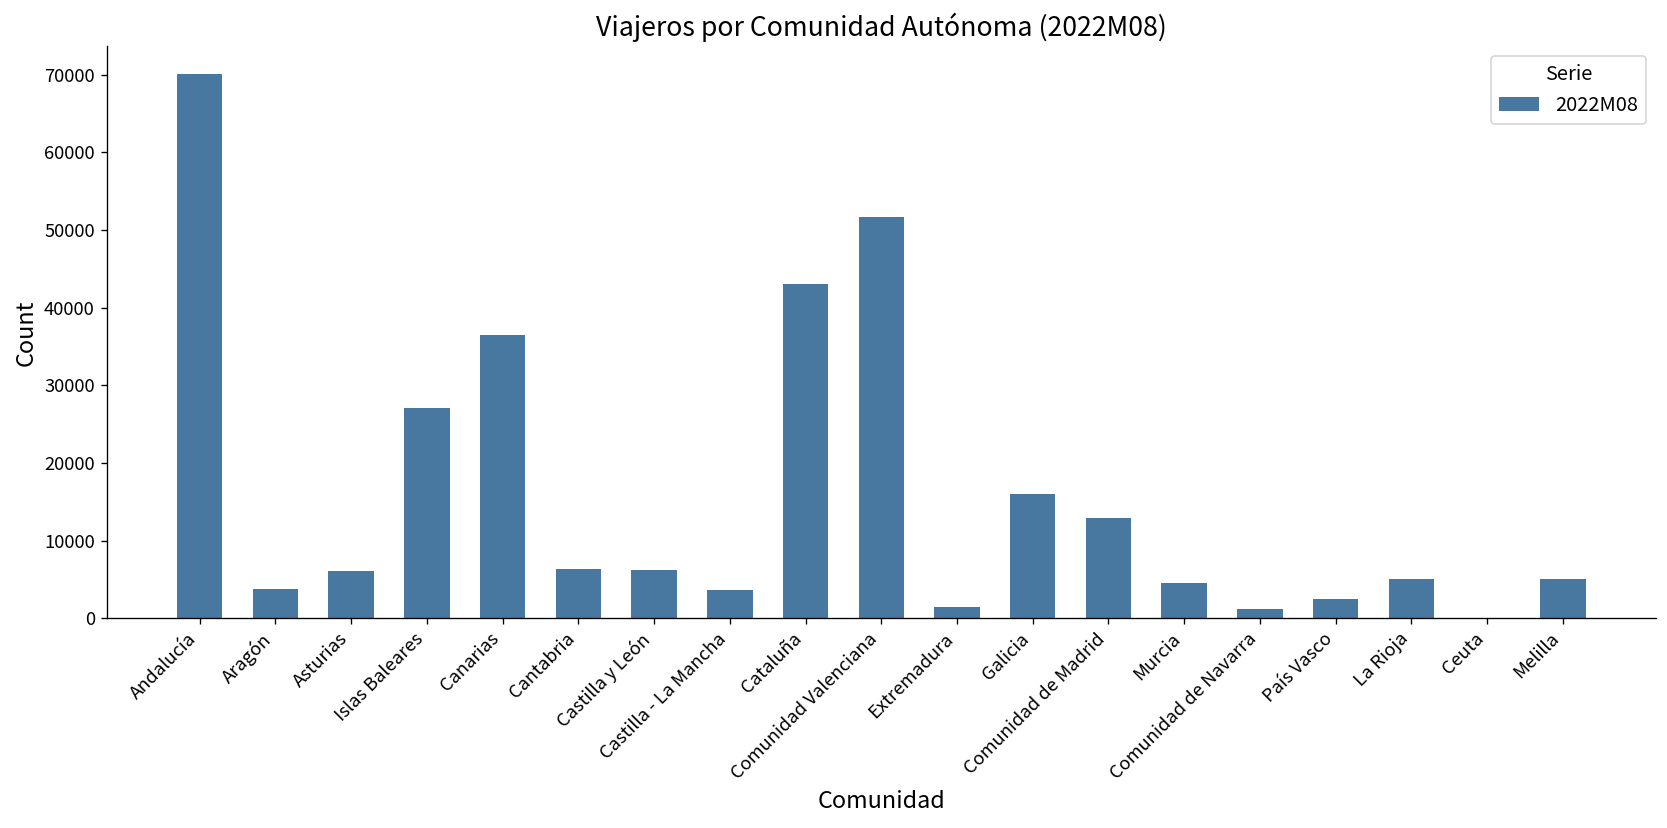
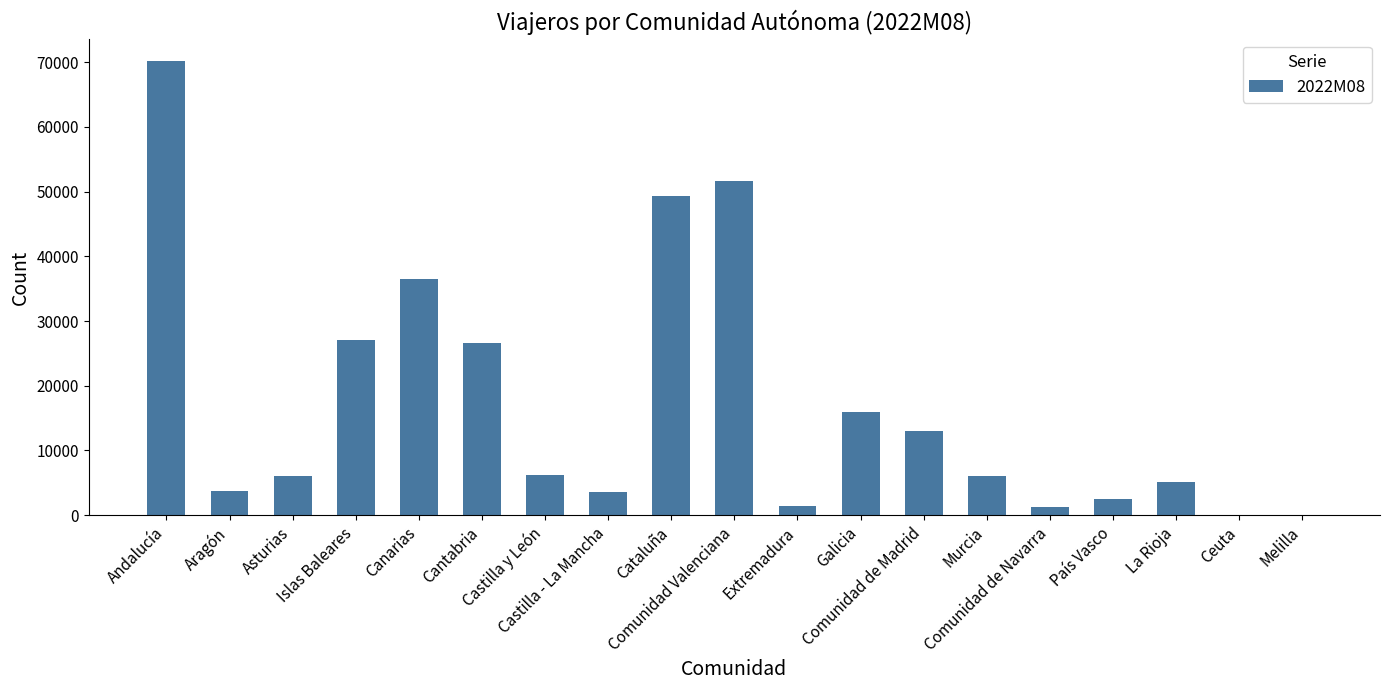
Cantabria: 6000 -> 27000
Cataluña: 43000 -> 49000
Murcia: 5000 -> 6000
Melilla: 5000 -> 0
